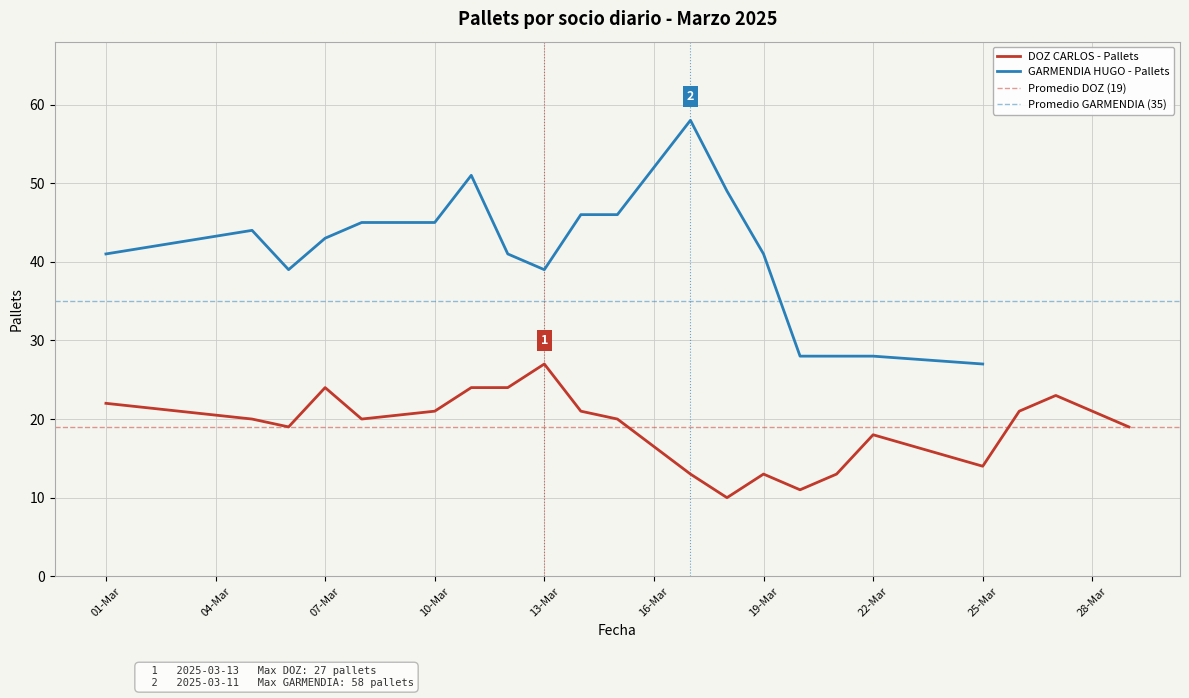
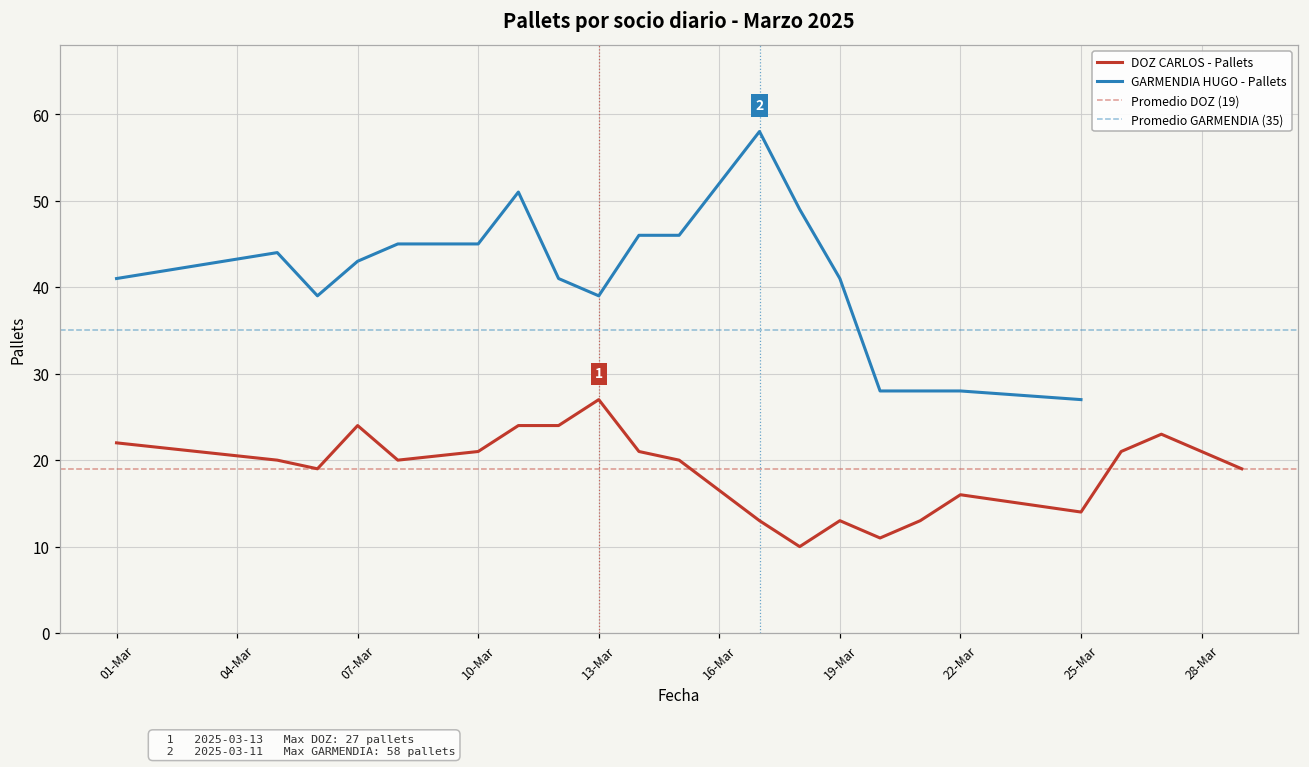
DOZ CARLOS - Pallets, 22-Mar: 18 -> 16
